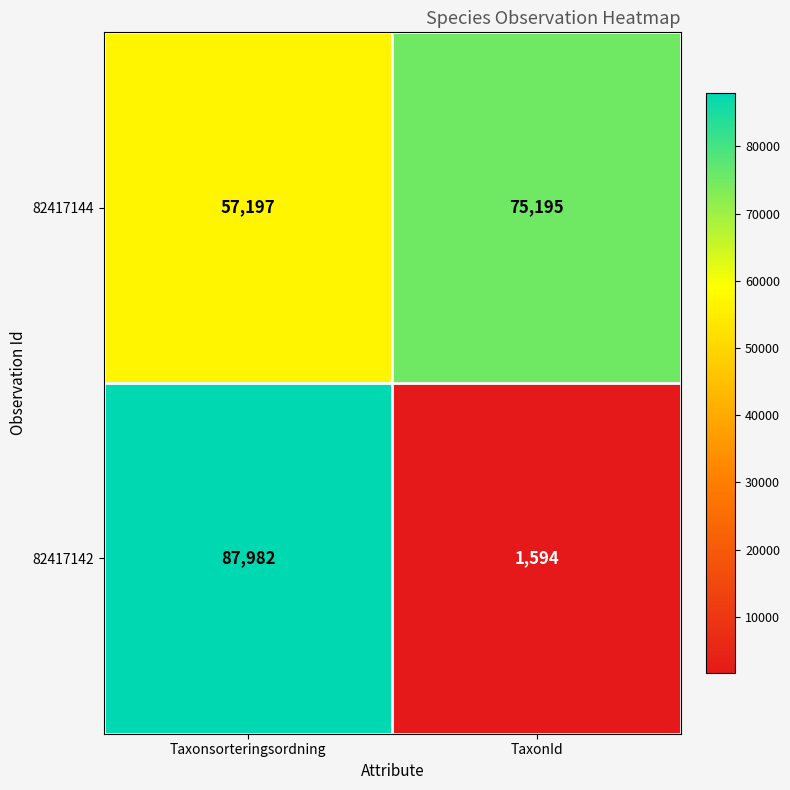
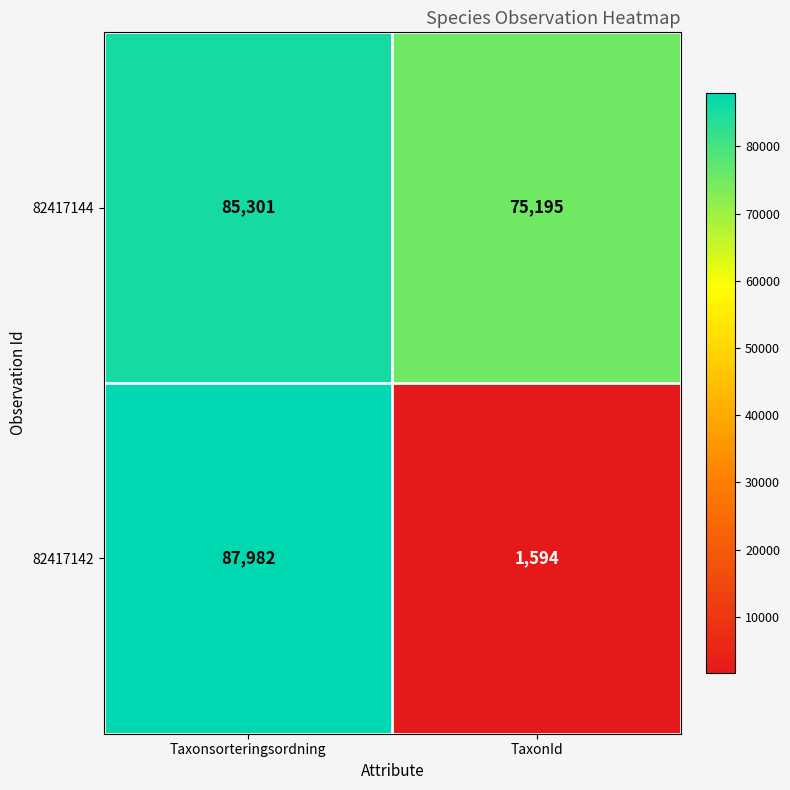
82417144, Taxonsorteringsordning: 57,197 -> 85,301
